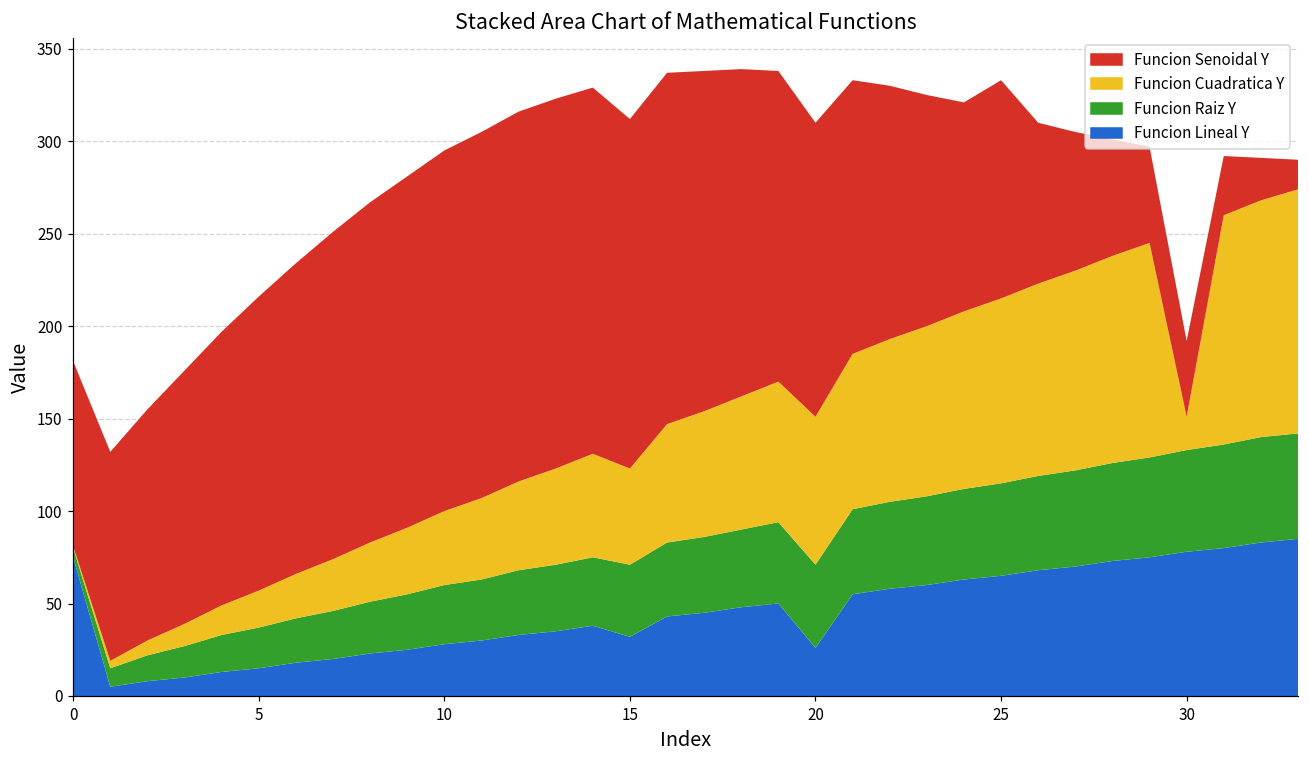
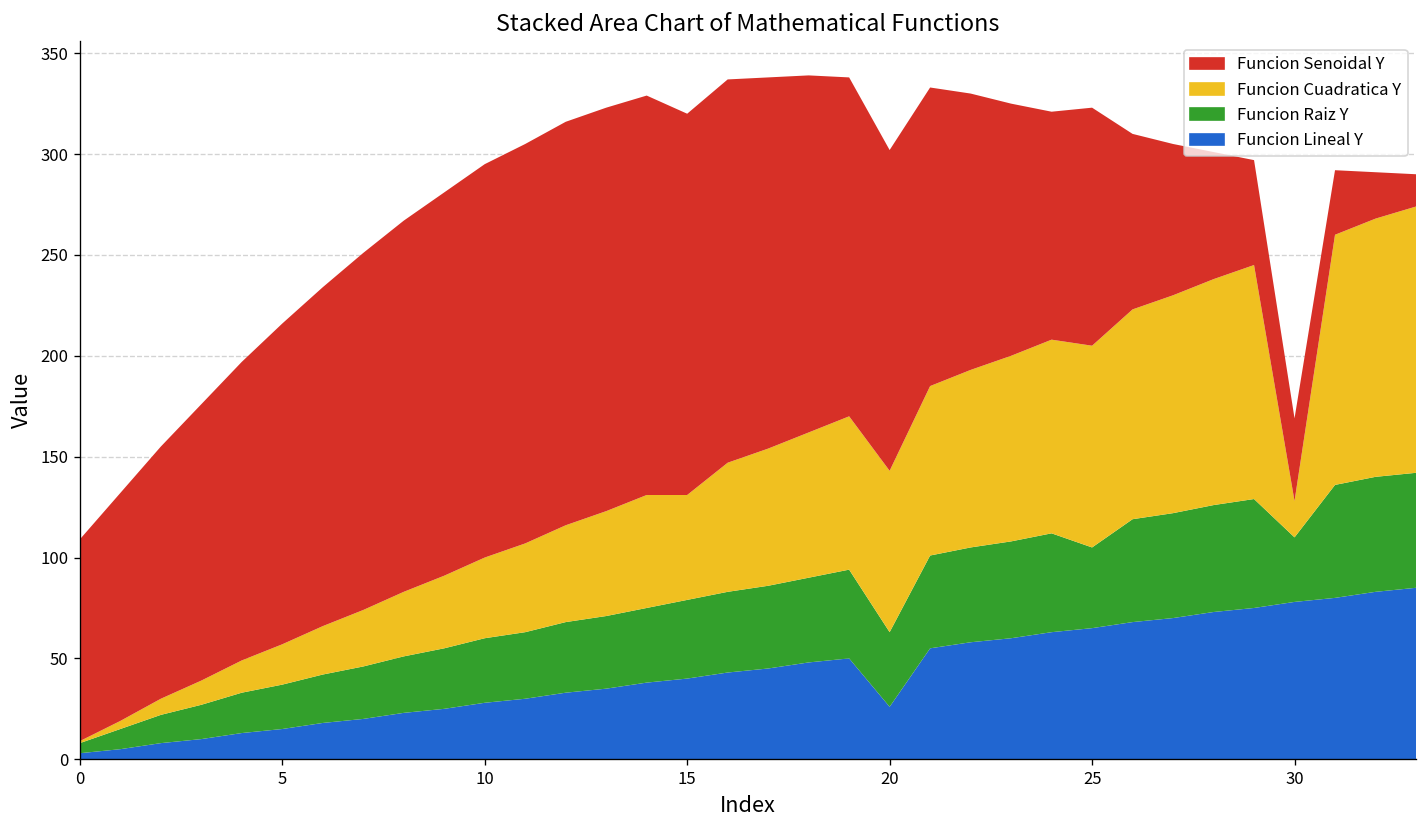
Funcion Lineal Y, 0: 75 -> 3
Funcion Lineal Y, 15: 32 -> 40
Funcion Raiz Y, 20: 45 -> 37
Funcion Raiz Y, 25: 50 -> 40
Funcion Raiz Y, 30: 55 -> 32
